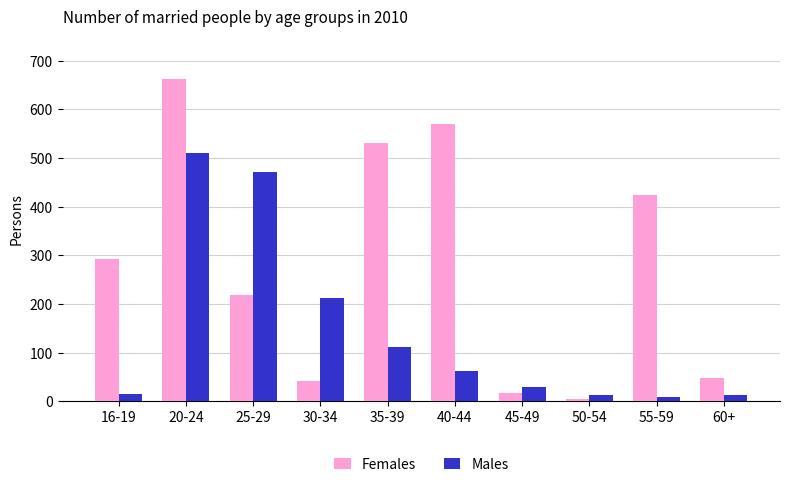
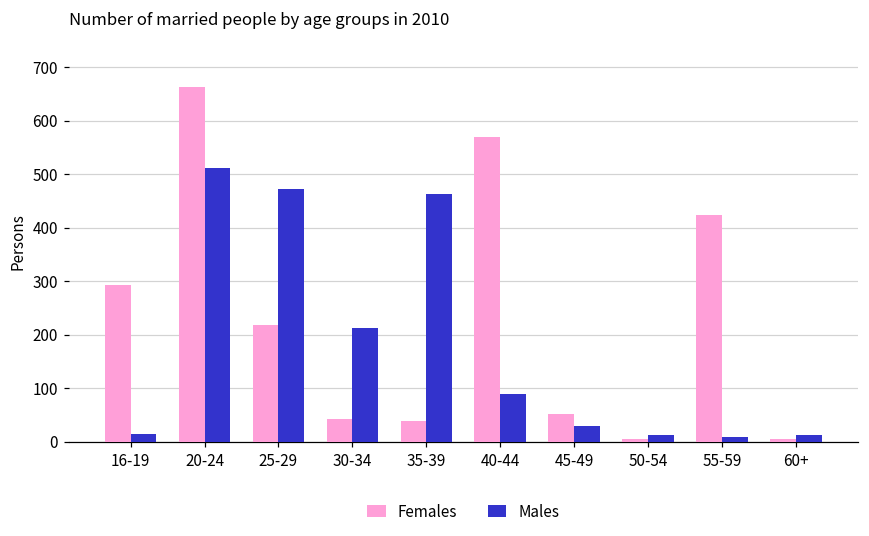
Females, 35-39: 530 -> 40
Males, 35-39: 110 -> 460
Males, 40-44: 60 -> 90
Females, 45-49: 20 -> 50
Females, 60+: 50 -> 10
